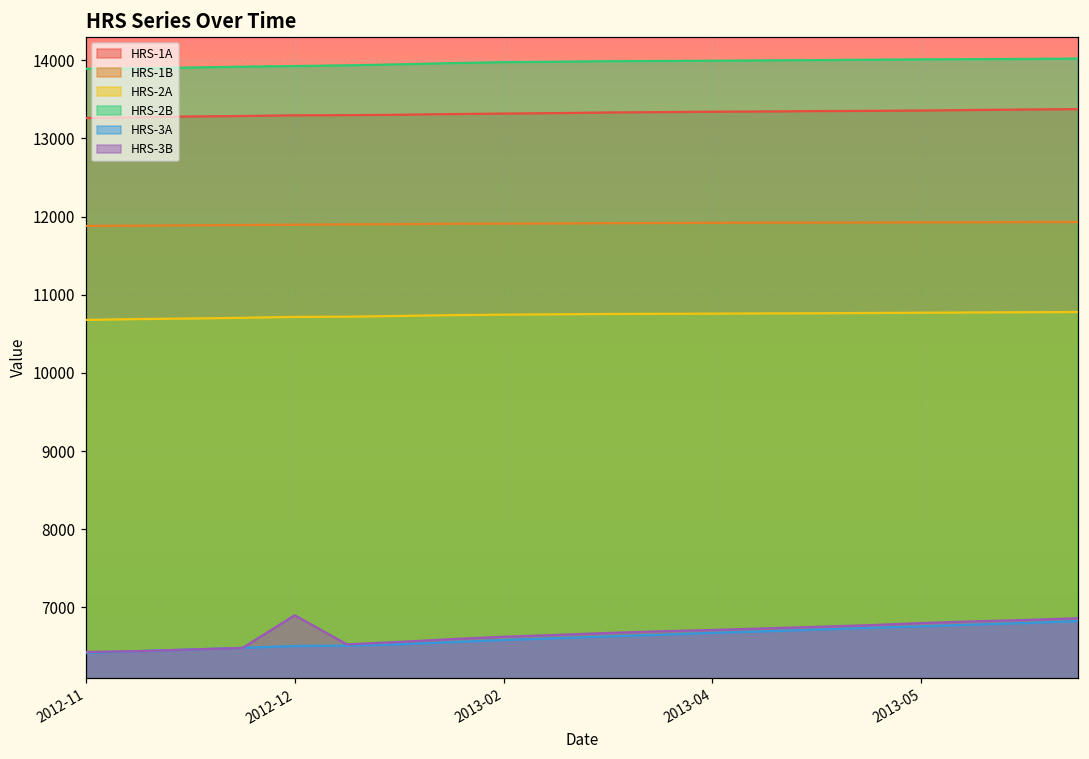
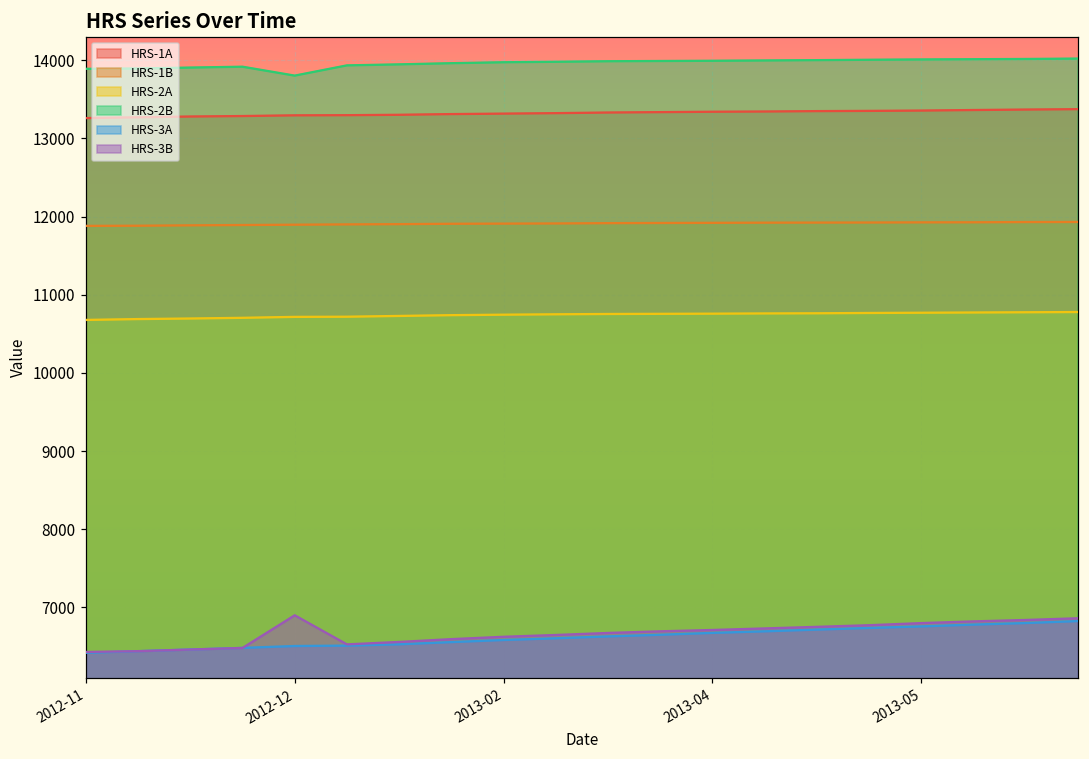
HRS-2B, 2012-12: 13900 -> 13800
